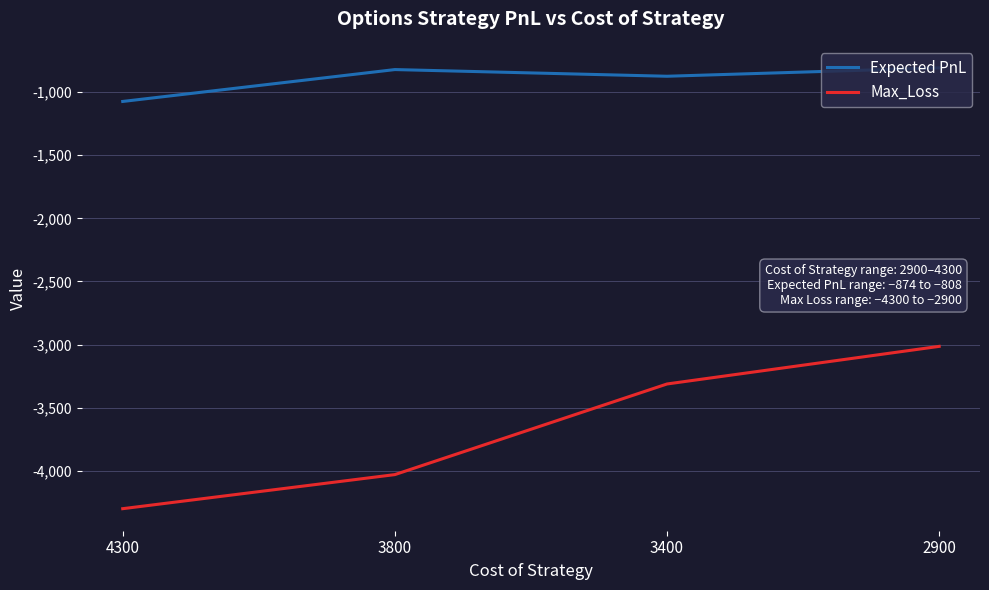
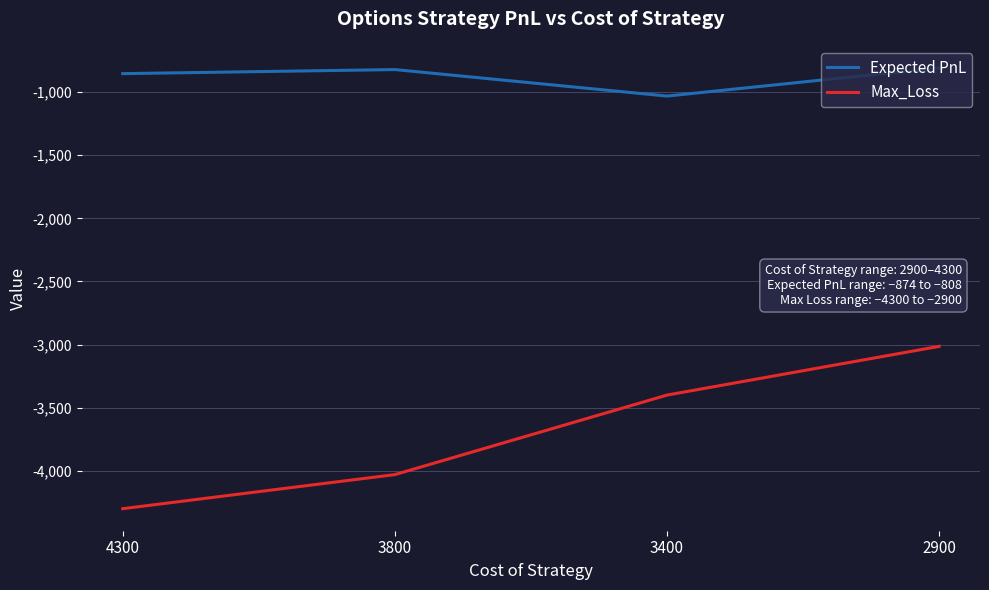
Expected PnL, 4300: -1,070 -> -850
Expected PnL, 3400: -870 -> -1,030
Max_Loss, 3400: -3,310 -> -3,400
